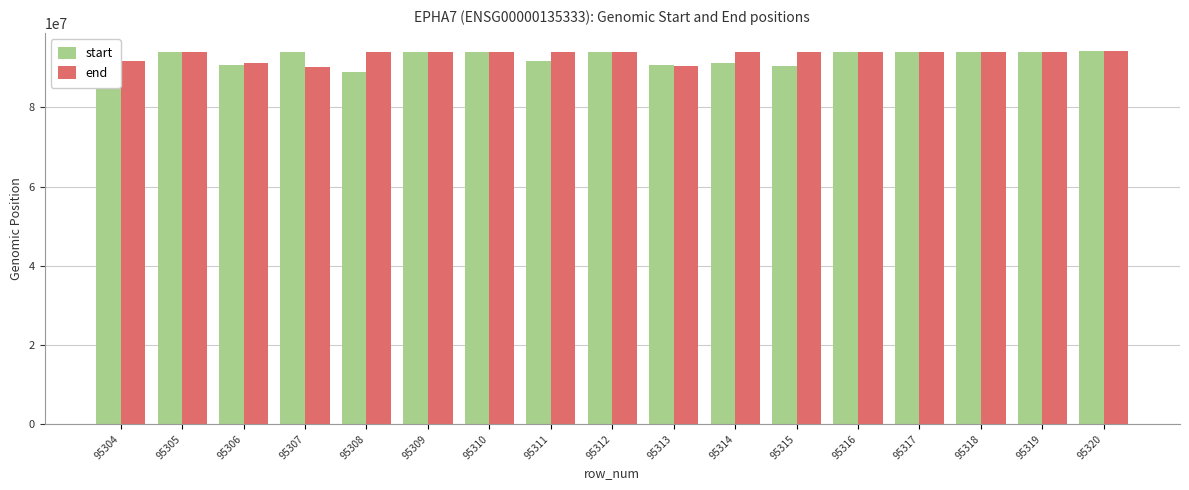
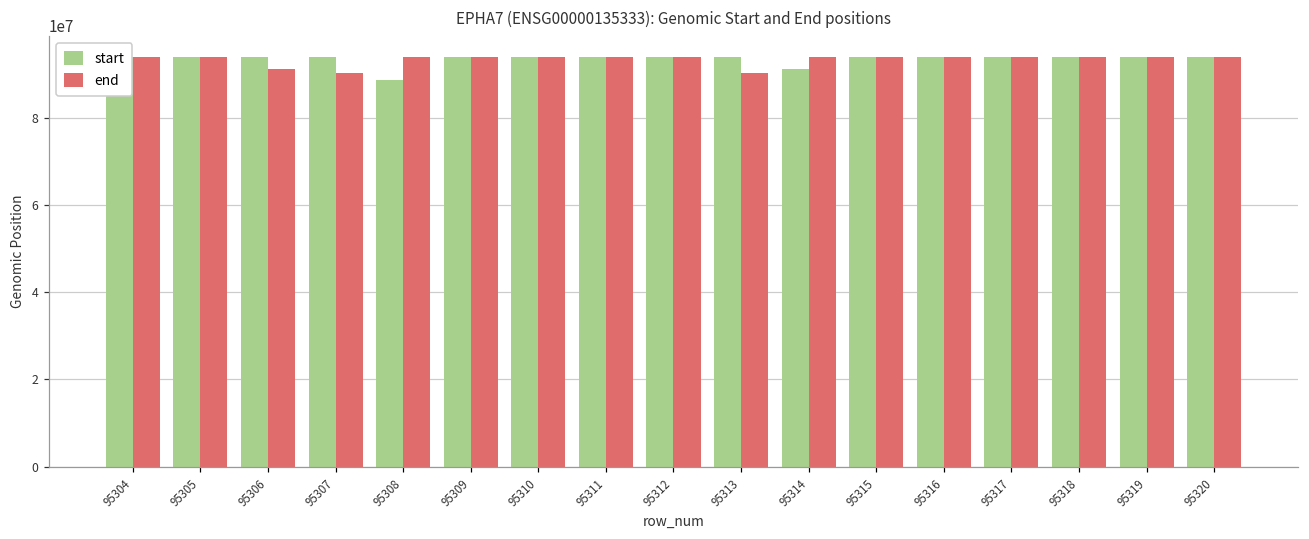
end, 95304: 92000000 -> 94000000
start, 95306: 91000000 -> 94000000
start, 95311: 92000000 -> 94000000
start, 95313: 91000000 -> 94000000
start, 95315: 91000000 -> 94000000
